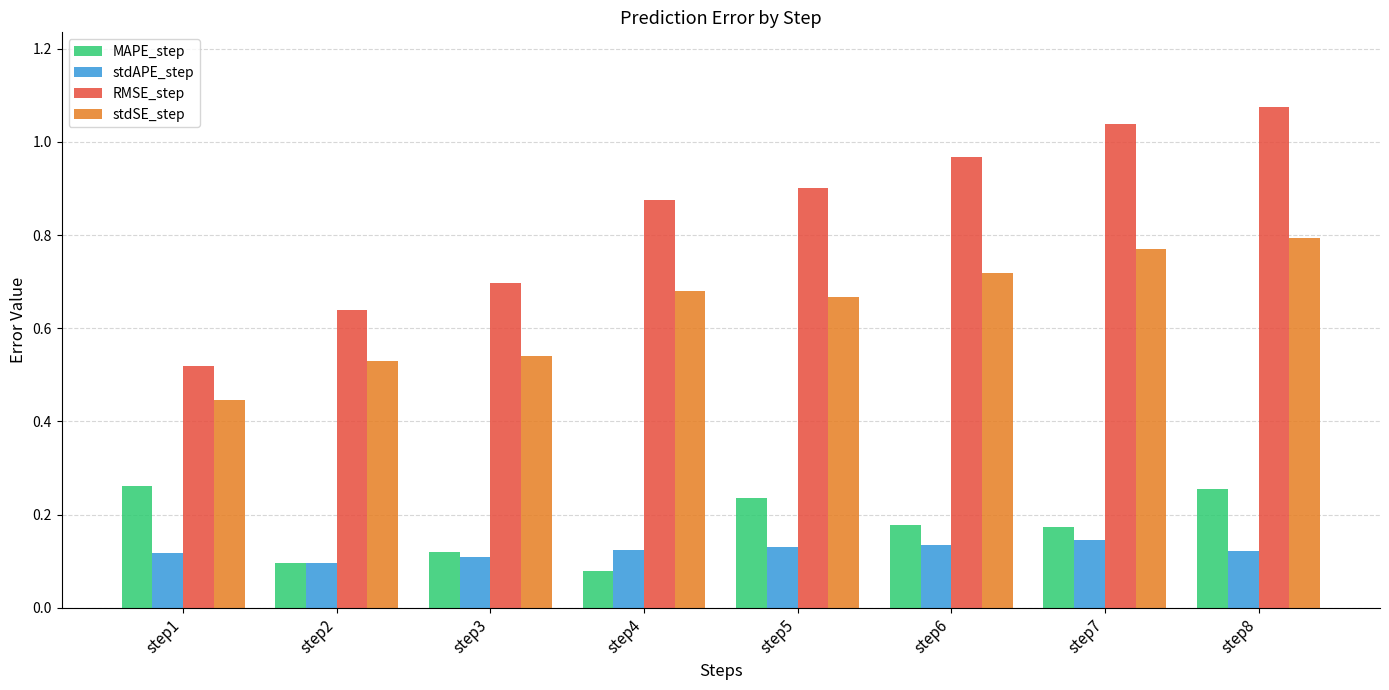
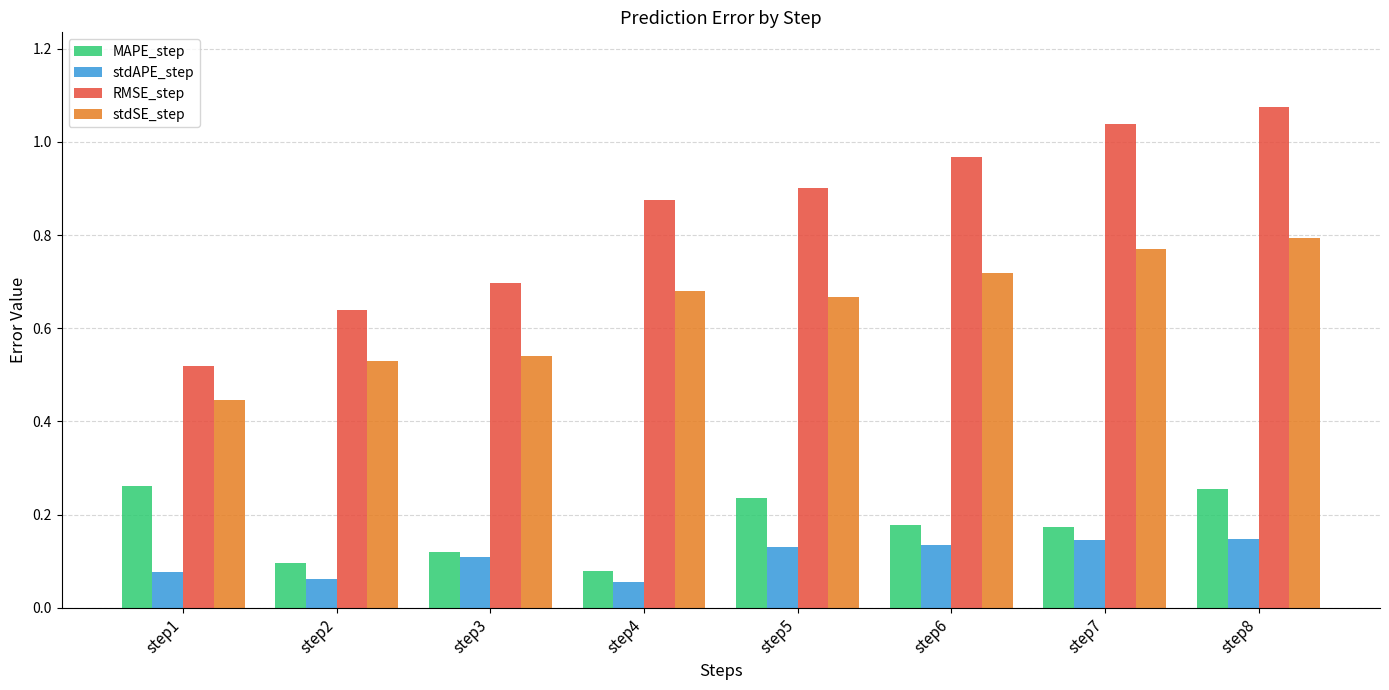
stdAPE_step, step1: 0.12 -> 0.08
stdAPE_step, step2: 0.10 -> 0.06
stdAPE_step, step4: 0.12 -> 0.06
stdAPE_step, step8: 0.12 -> 0.15
